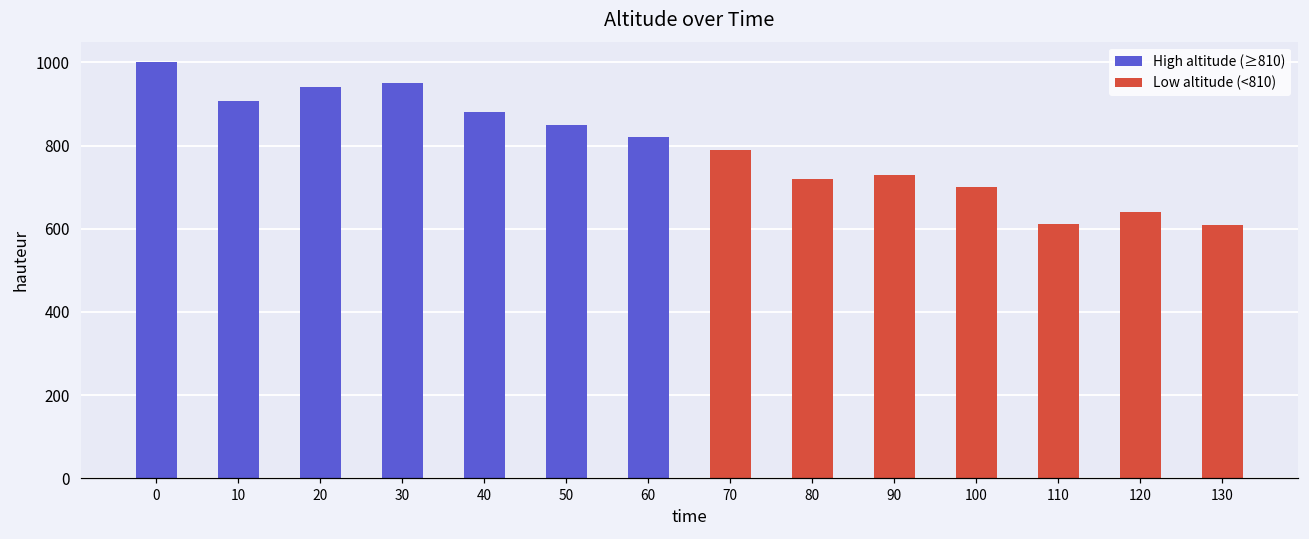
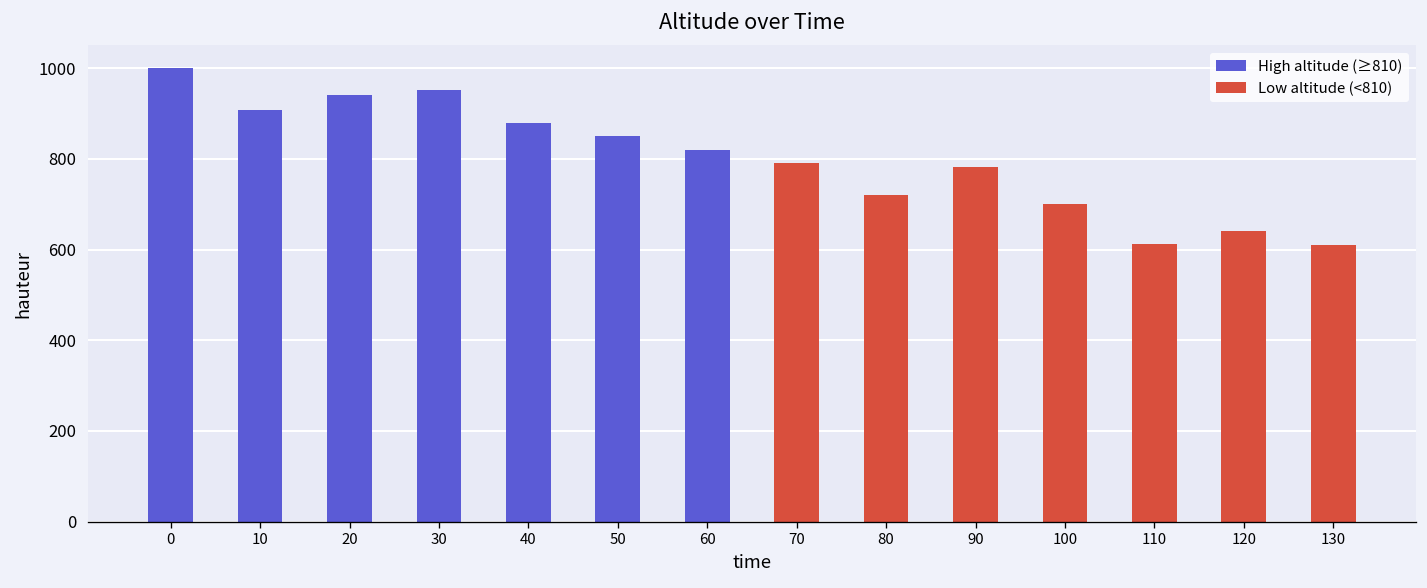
90: 730 -> 780
